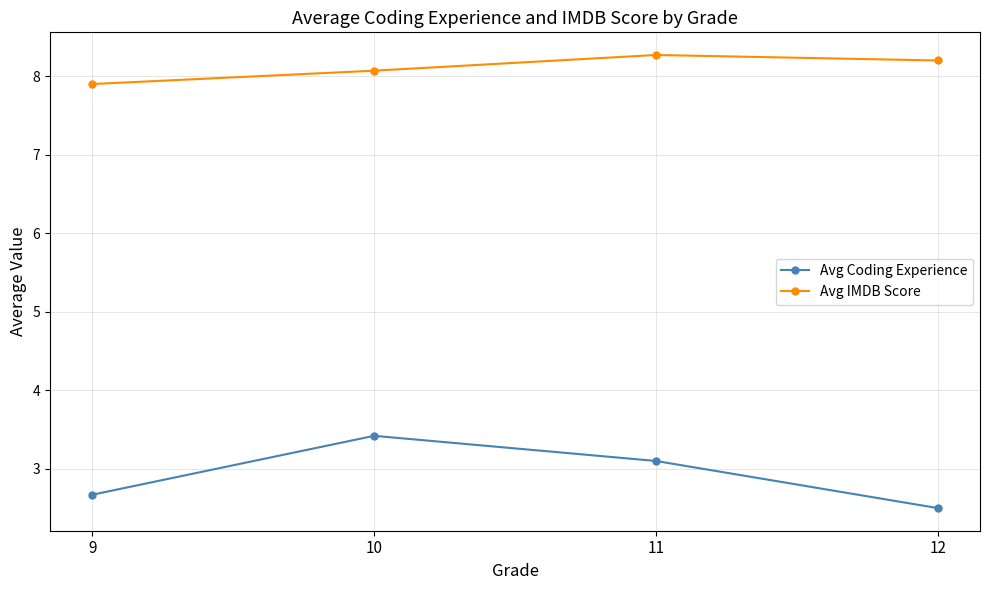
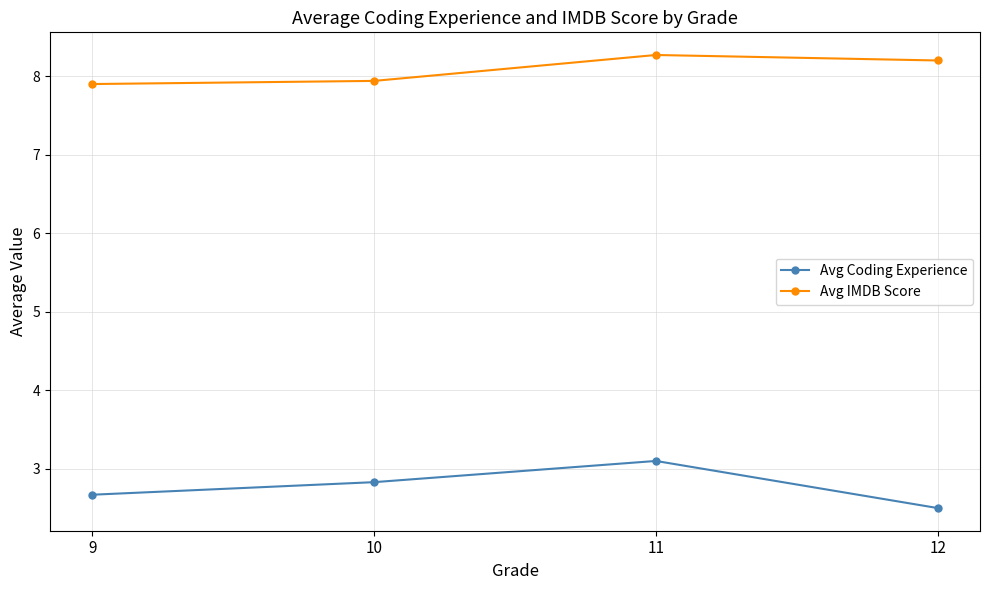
Avg Coding Experience, 10: 3.4 -> 2.8
Avg IMDB Score, 10: 8.1 -> 7.9
